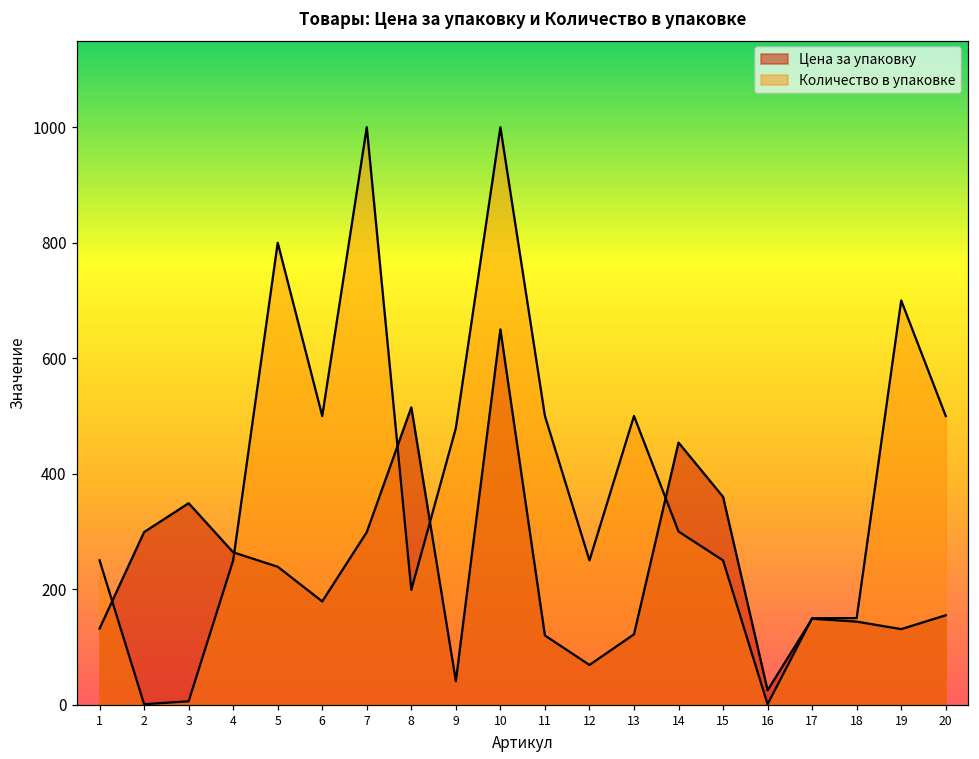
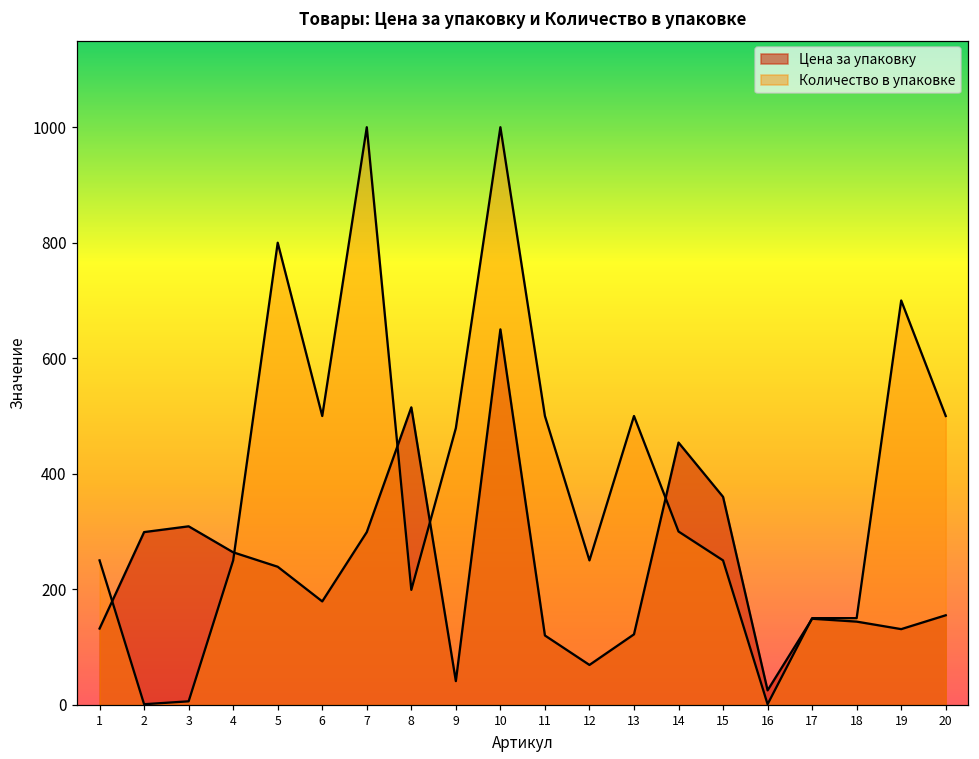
Цена за упаковку, 3: 350 -> 310
